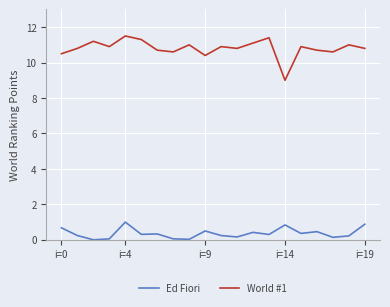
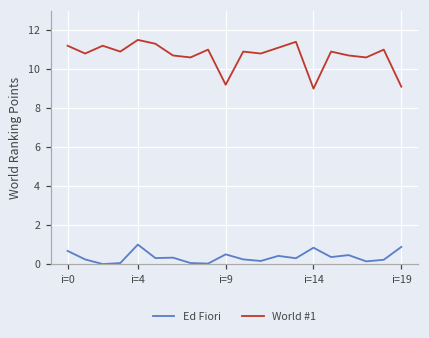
World #1, i=0: 10.5 -> 11.2
World #1, i=9: 10.4 -> 9.2
World #1, i=19: 10.8 -> 9.1
